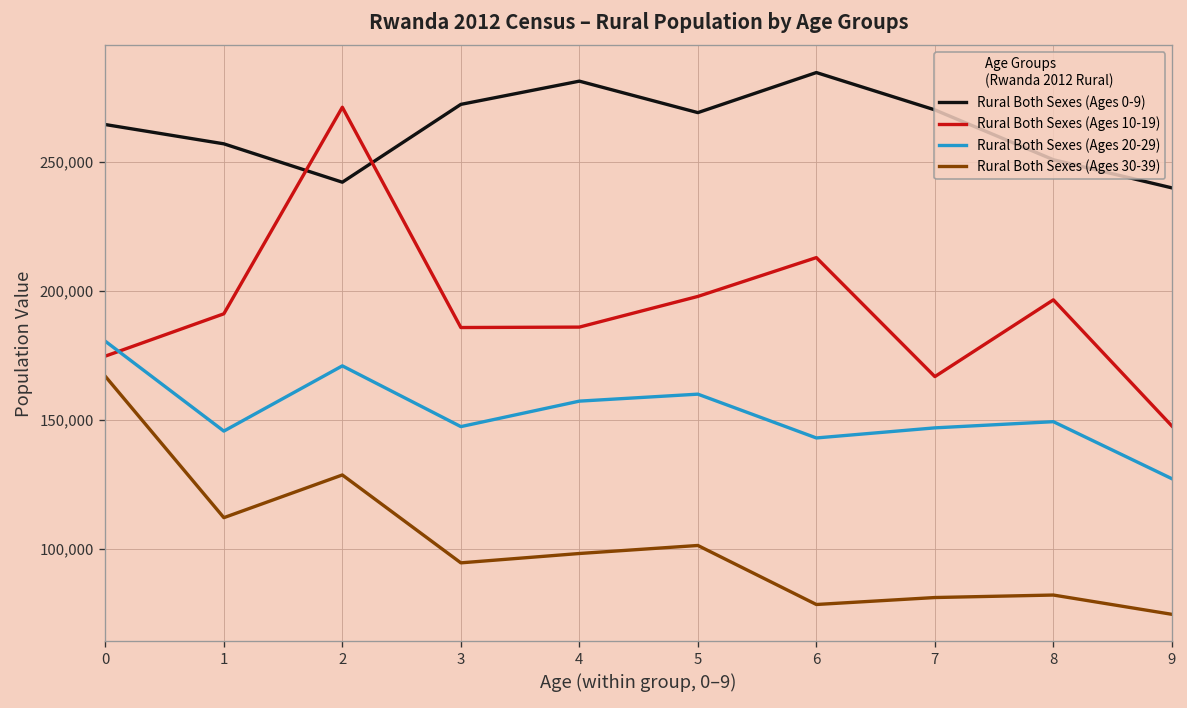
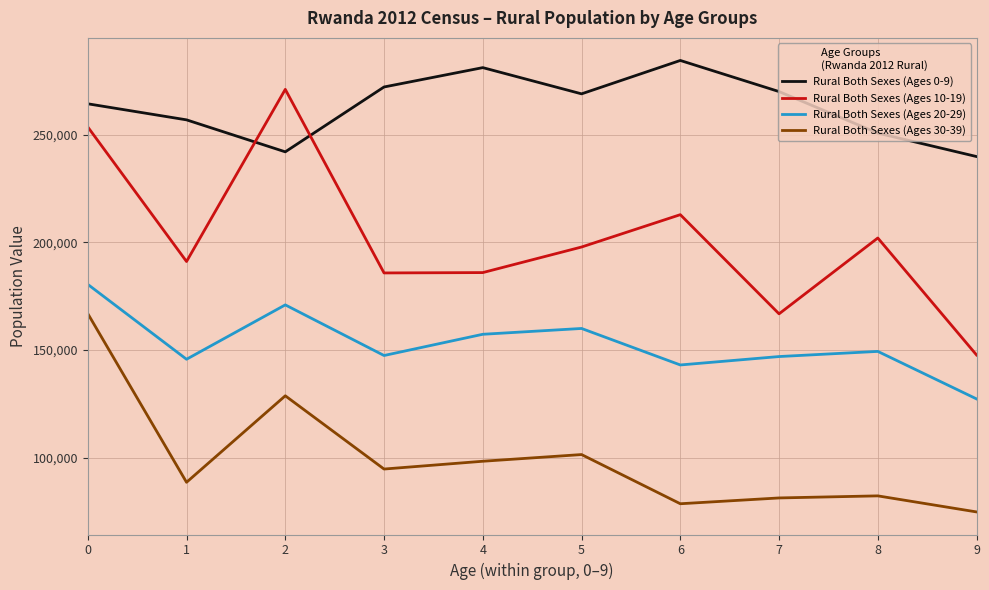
Rural Both Sexes (Ages 10-19), 0: 175,000 -> 254,000
Rural Both Sexes (Ages 30-39), 1: 112,000 -> 89,000
Rural Both Sexes (Ages 10-19), 8: 197,000 -> 202,000
